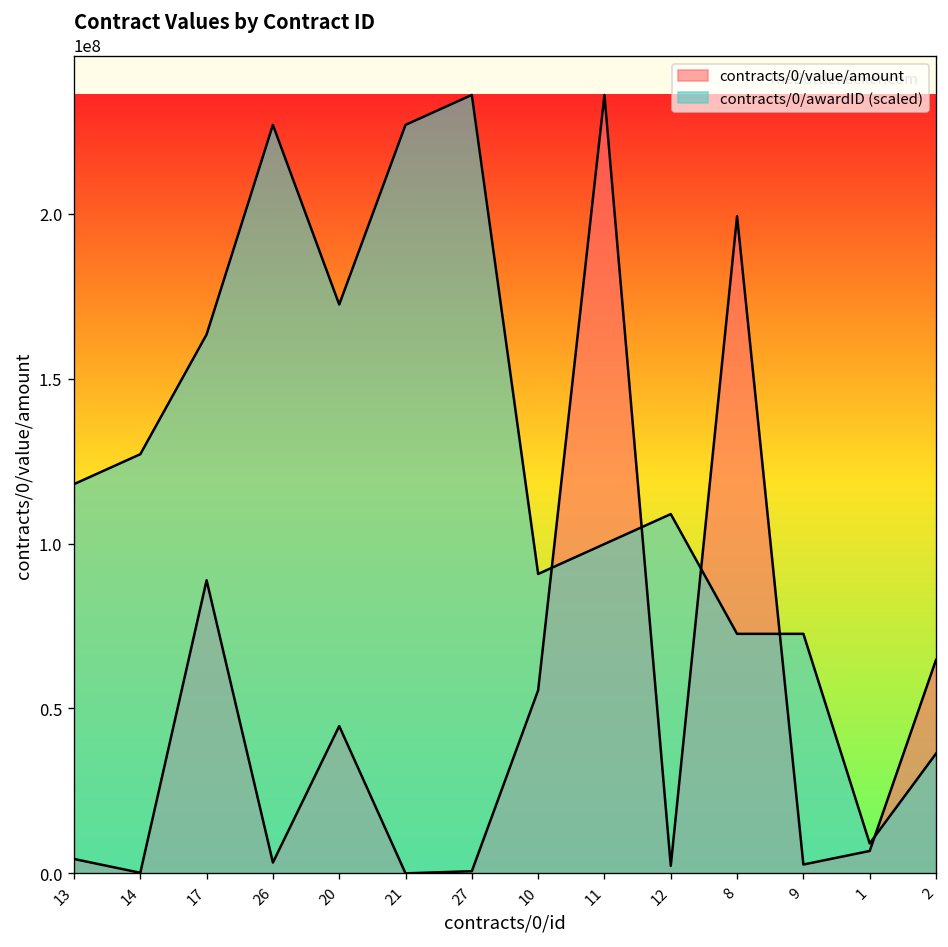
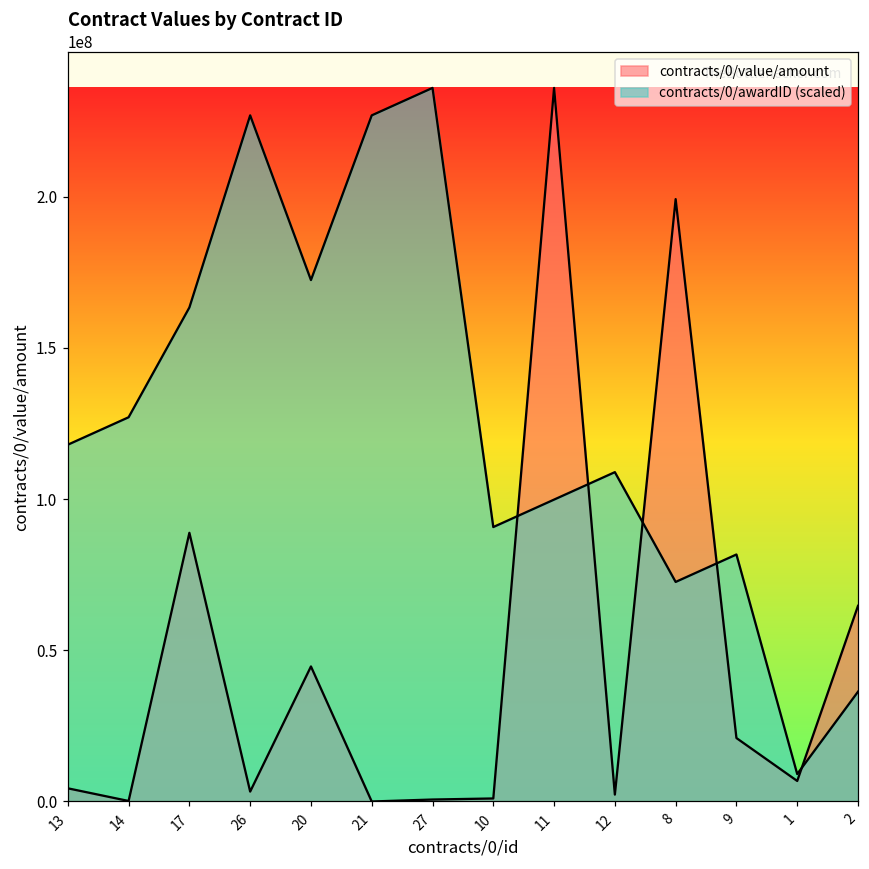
contracts/0/value/amount, 10: 56000000 -> 1000000
contracts/0/value/amount, 9: 3000000 -> 21000000
contracts/0/awardID (scaled), 9: 73000000 -> 82000000
